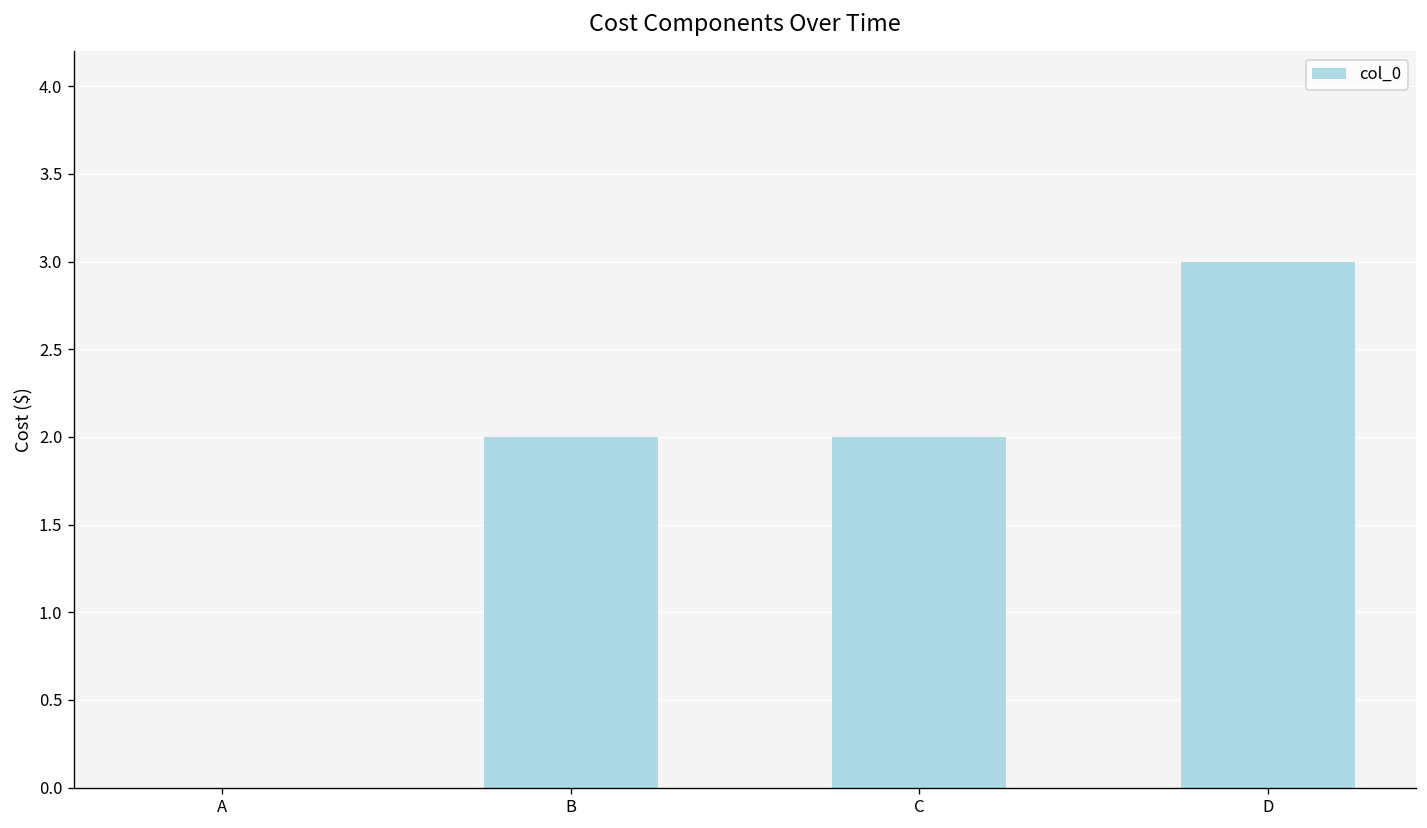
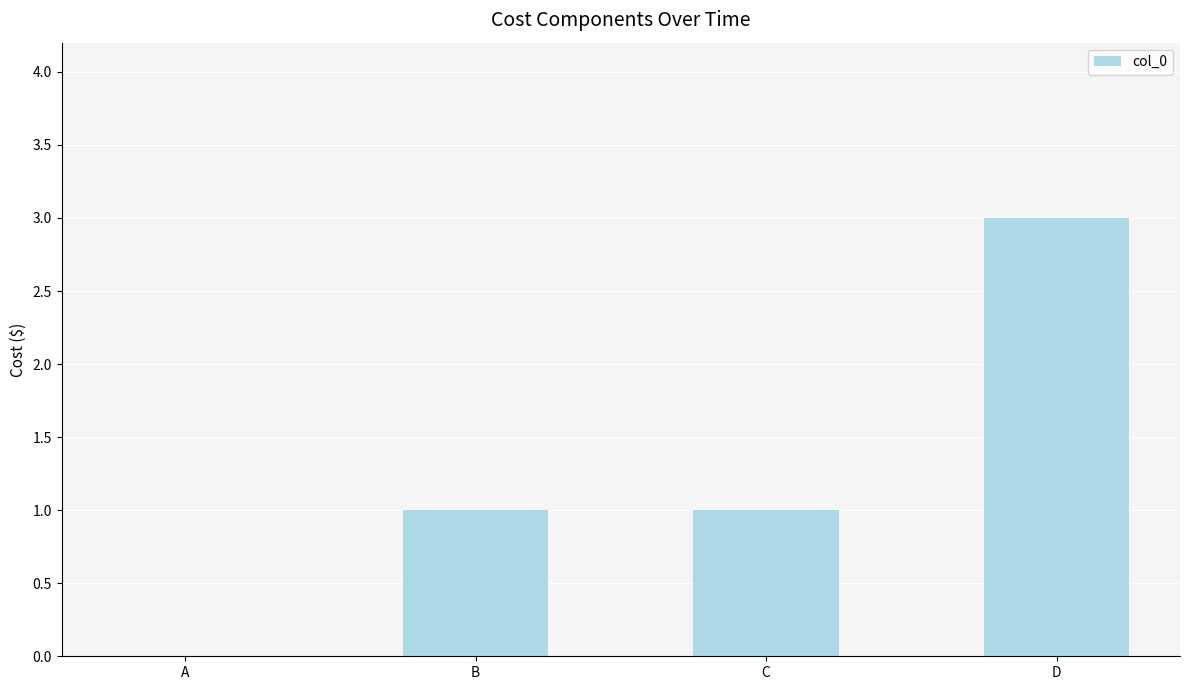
B: 2 -> 1
C: 2 -> 1
